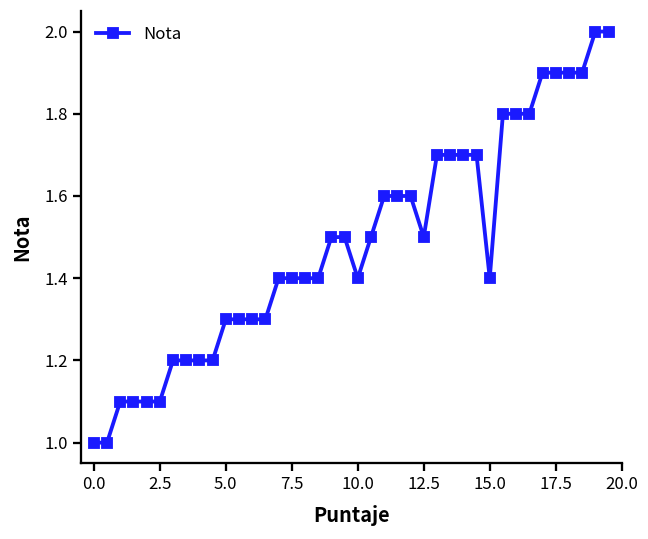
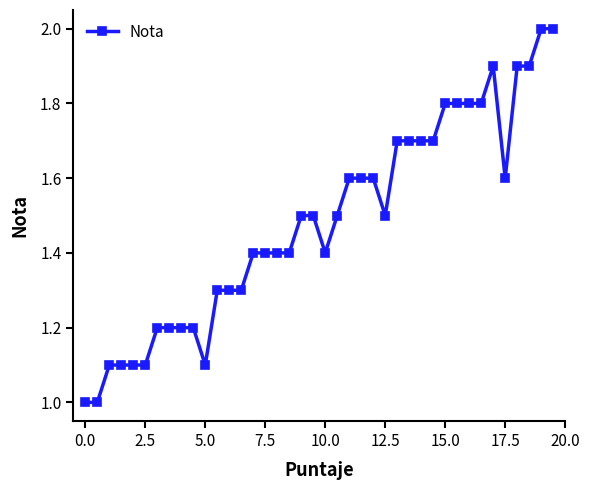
5.0: 1.3 -> 1.1
15.0: 1.4 -> 1.8
17.5: 1.9 -> 1.6
